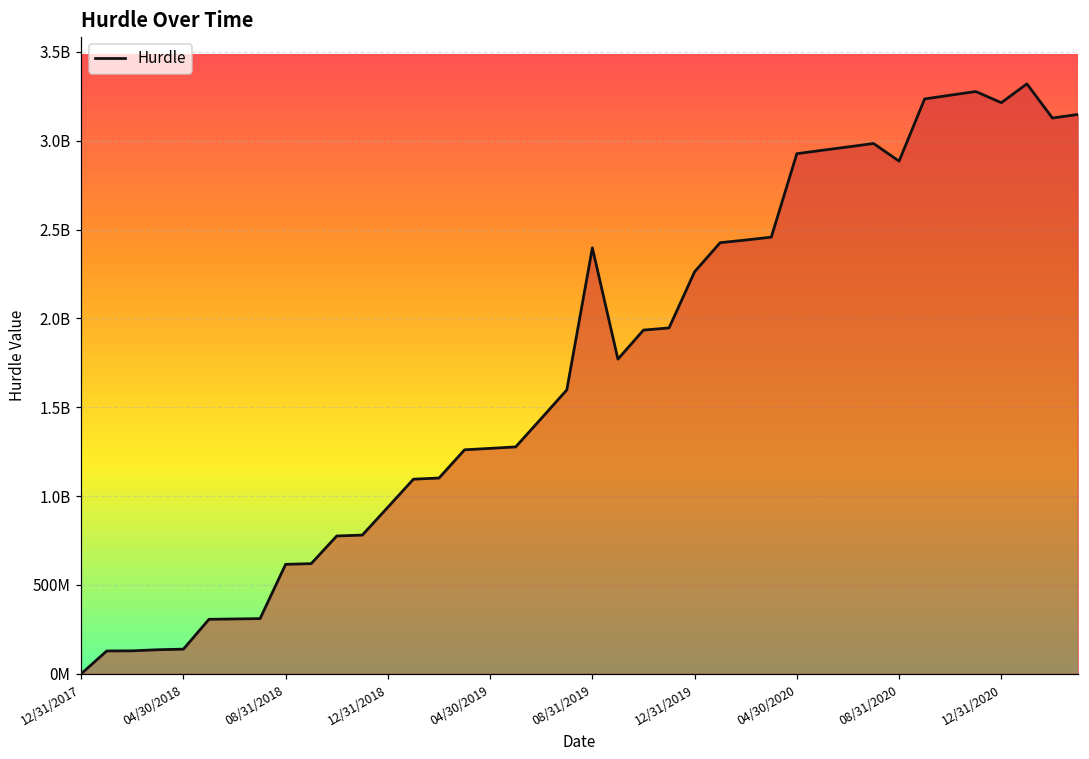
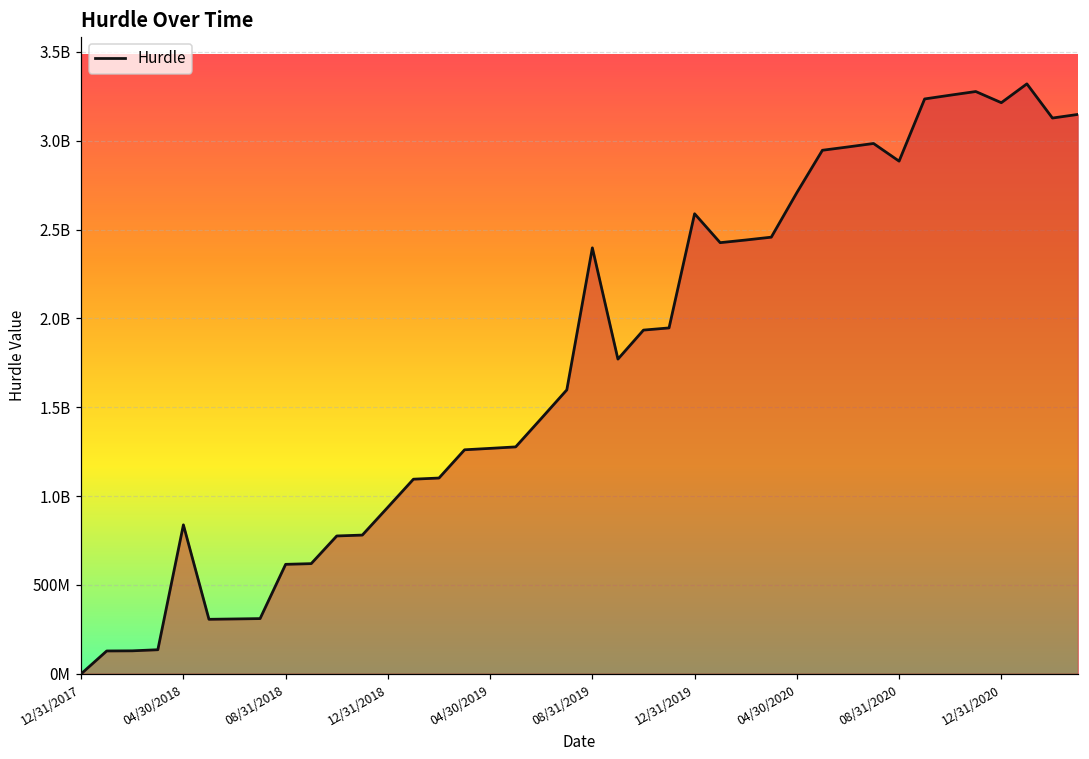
04/30/2018: 140000000 -> 840000000
12/31/2019: 2260000000 -> 2590000000
04/30/2020: 2930000000 -> 2710000000
